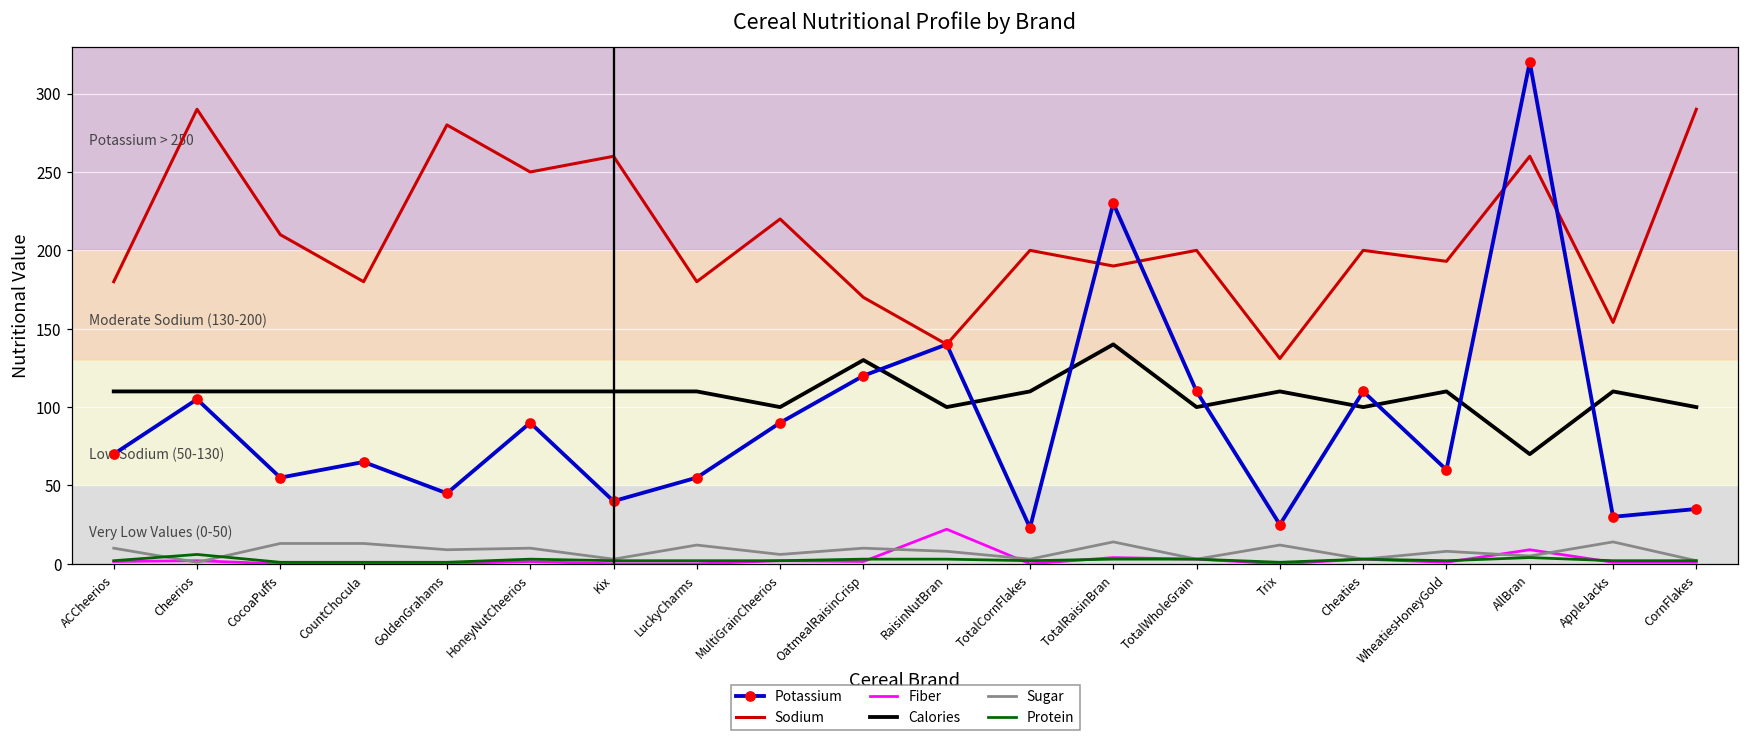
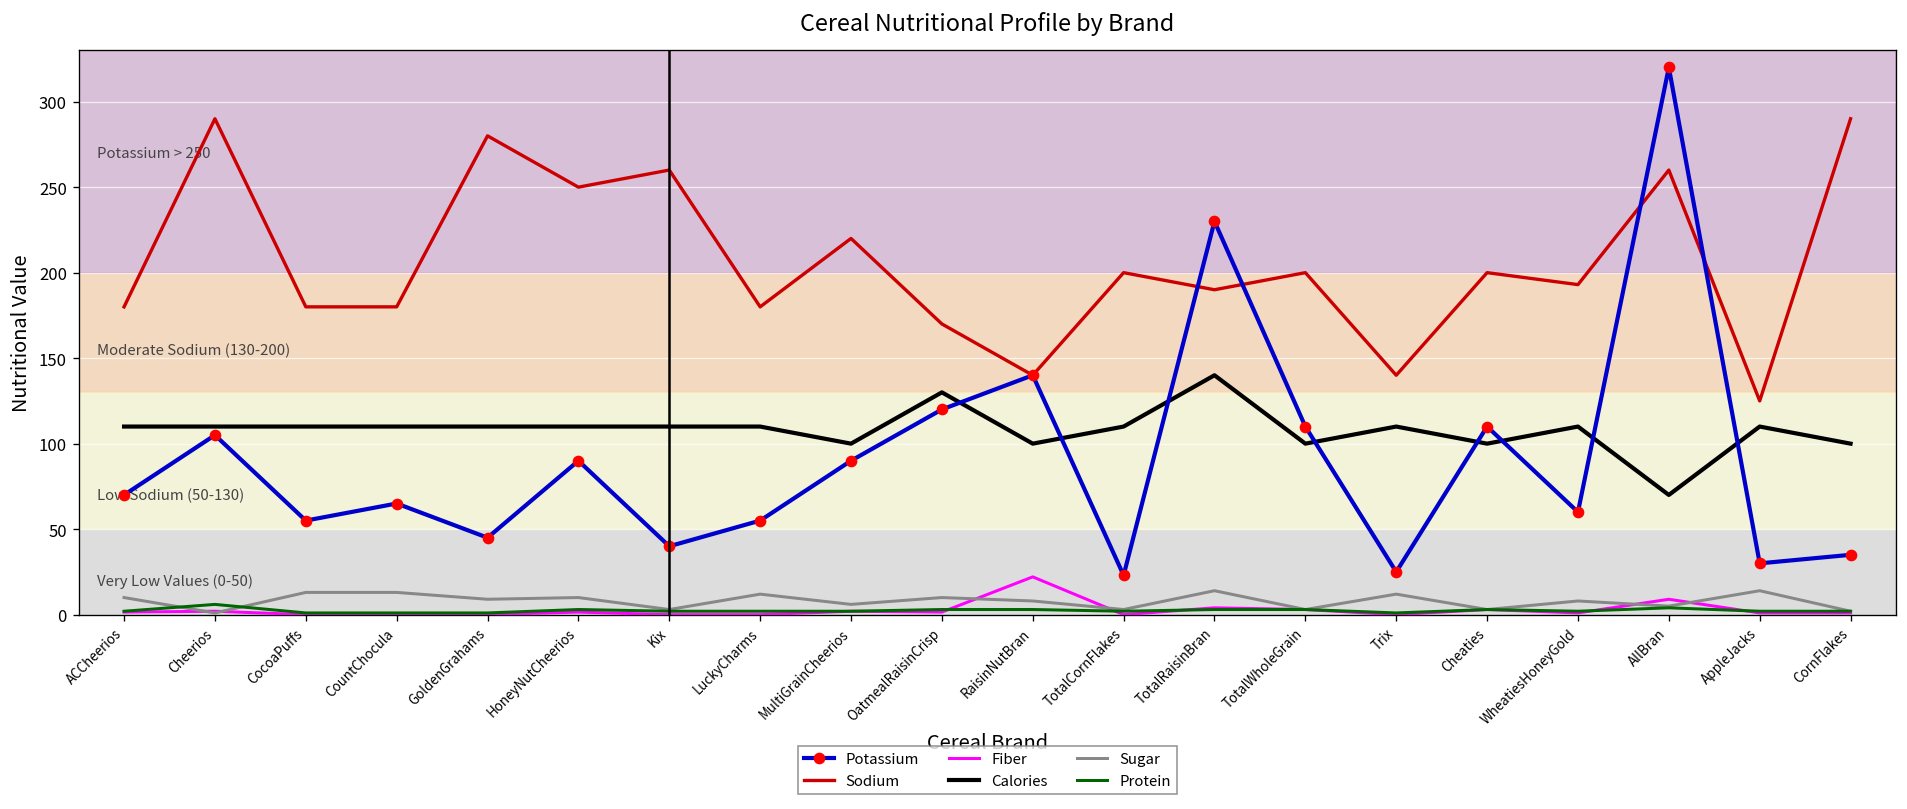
Sodium, CocoaPuffs: 210 -> 180
Sodium, Trix: 131 -> 140
Sodium, AppleJacks: 154 -> 125
